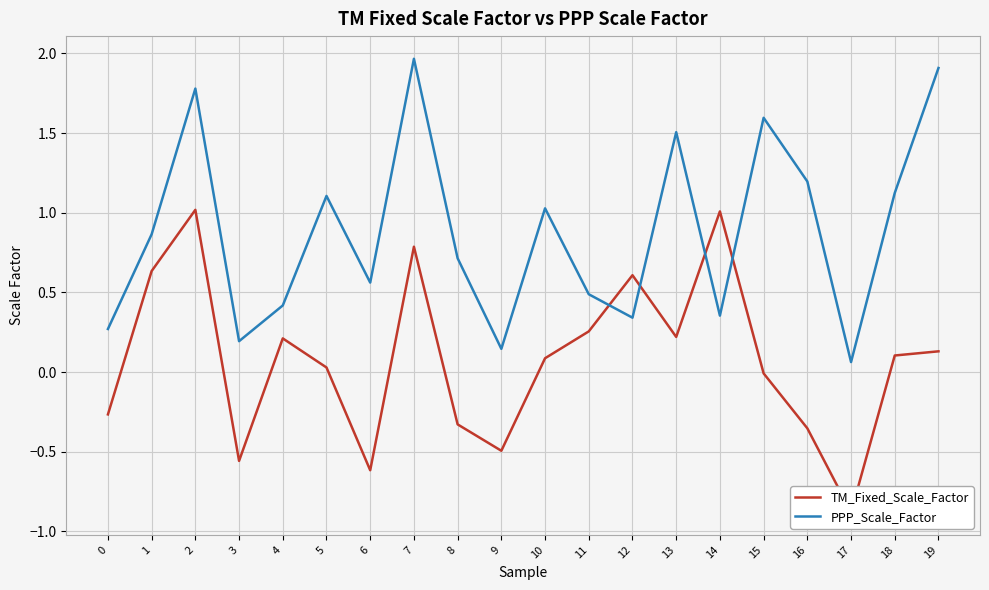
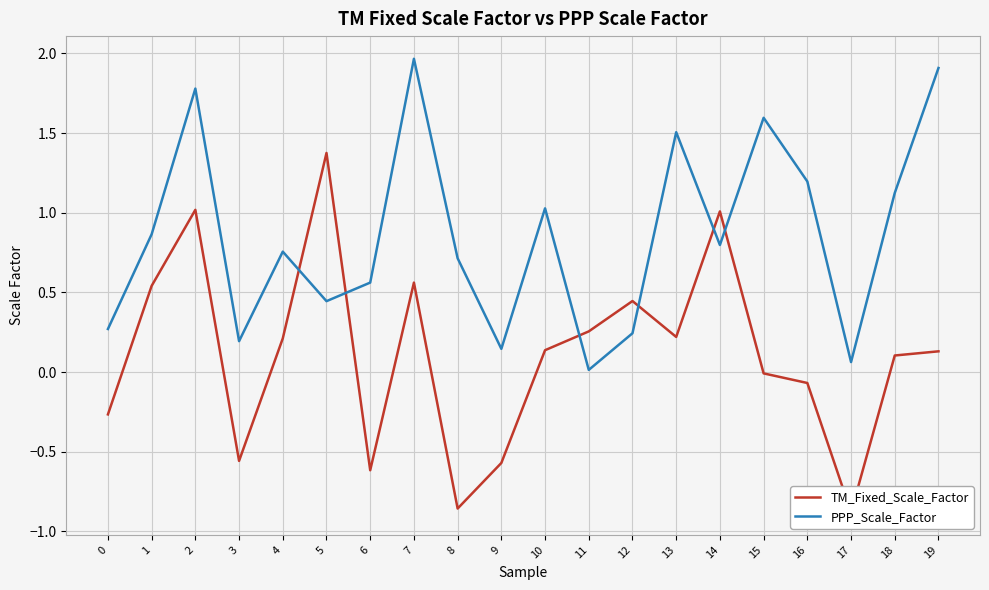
TM_Fixed_Scale_Factor, 1: 0.63 -> 0.54
PPP_Scale_Factor, 4: 0.42 -> 0.76
TM_Fixed_Scale_Factor, 5: 0.03 -> 1.38
PPP_Scale_Factor, 5: 1.11 -> 0.45
TM_Fixed_Scale_Factor, 7: 0.79 -> 0.56
TM_Fixed_Scale_Factor, 8: -0.33 -> -0.86
TM_Fixed_Scale_Factor, 9: -0.49 -> -0.57
TM_Fixed_Scale_Factor, 10: 0.09 -> 0.14
PPP_Scale_Factor, 11: 0.49 -> 0.01
TM_Fixed_Scale_Factor, 12: 0.61 -> 0.45
PPP_Scale_Factor, 12: 0.34 -> 0.24
PPP_Scale_Factor, 14: 0.35 -> 0.80
TM_Fixed_Scale_Factor, 16: -0.35 -> -0.07
